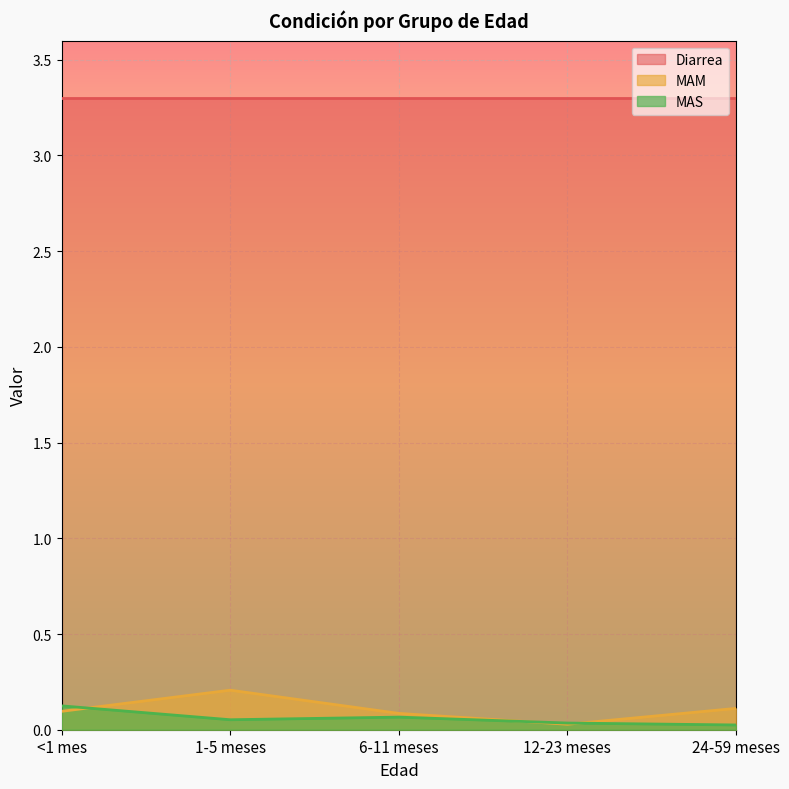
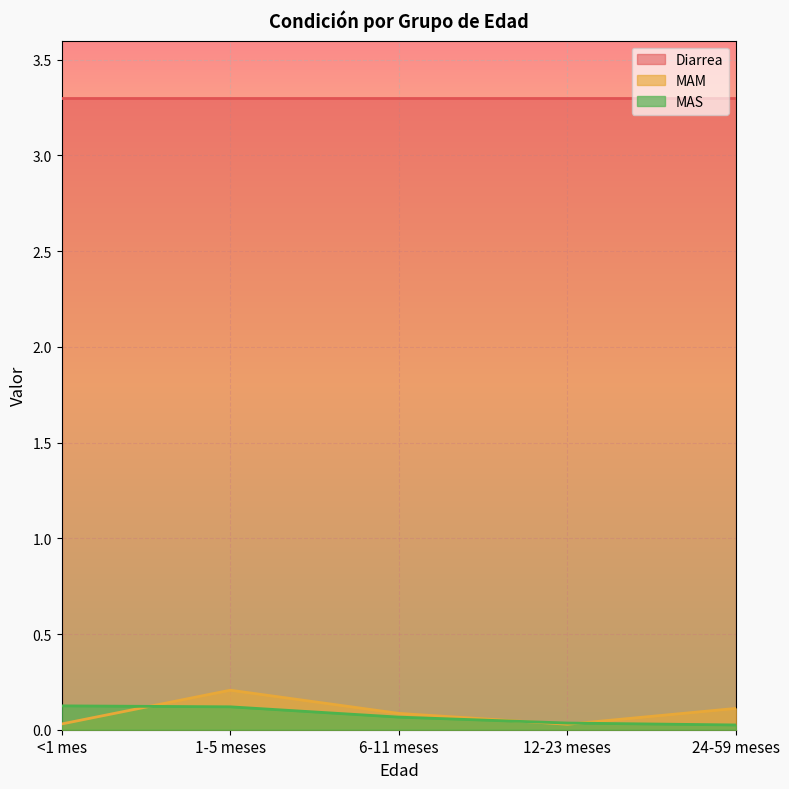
MAM, <1 mes: 0.10 -> 0.03
MAS, 1-5 meses: 0.05 -> 0.12
